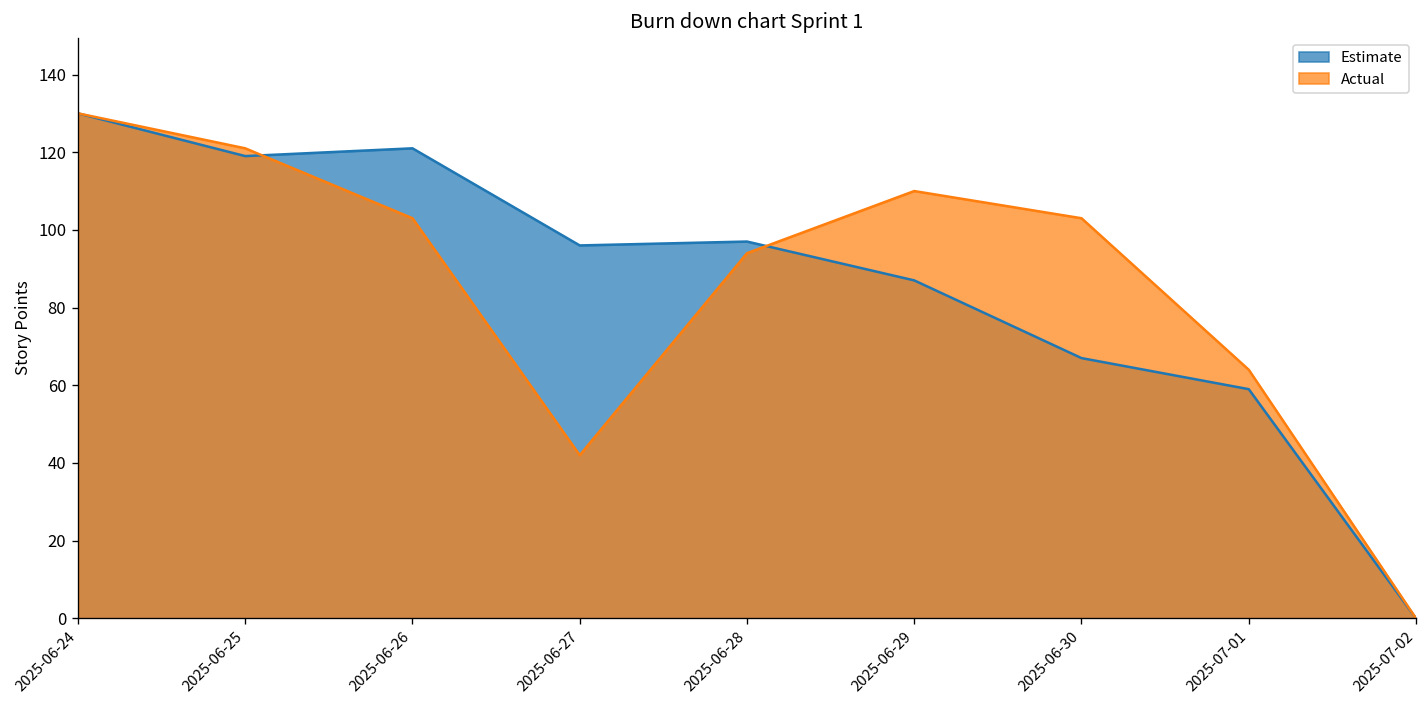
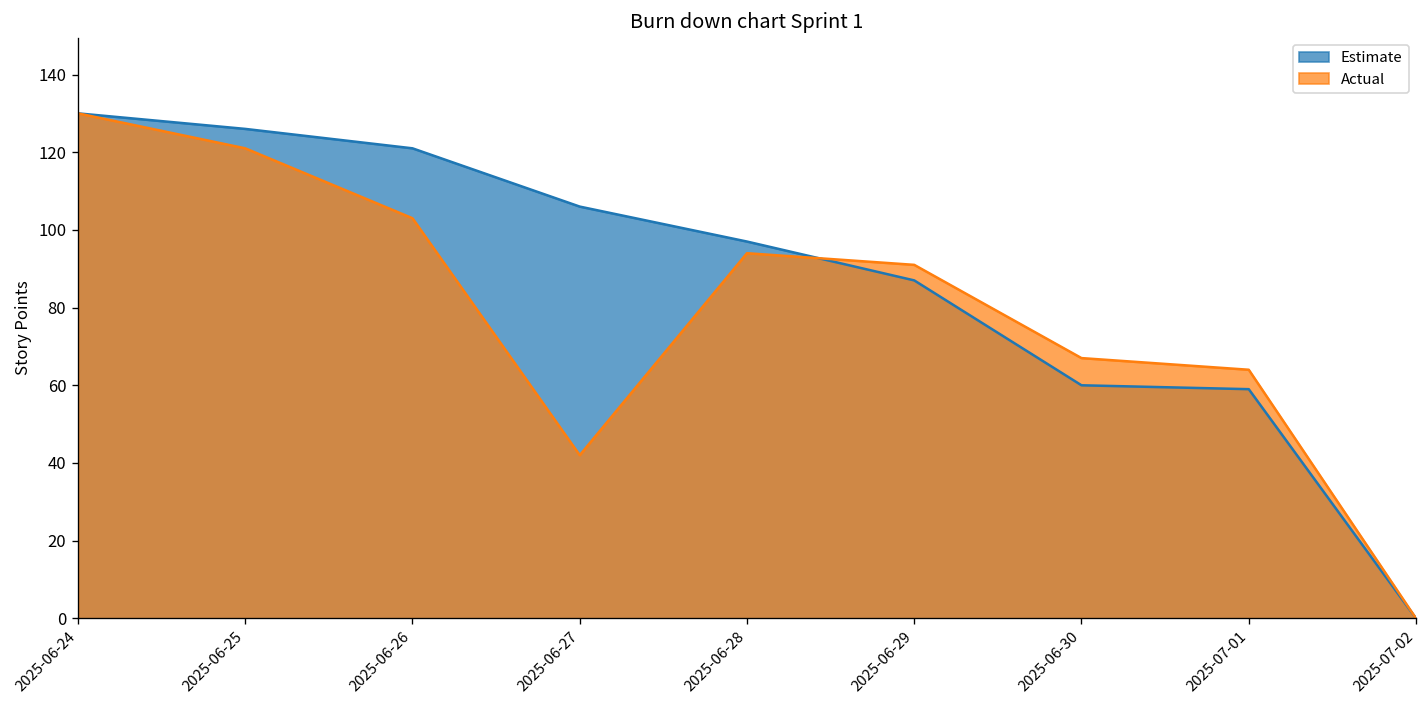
Estimate, 2025-06-25: 119 -> 126
Estimate, 2025-06-27: 96 -> 106
Actual, 2025-06-29: 110 -> 91
Estimate, 2025-06-30: 67 -> 60
Actual, 2025-06-30: 103 -> 67
